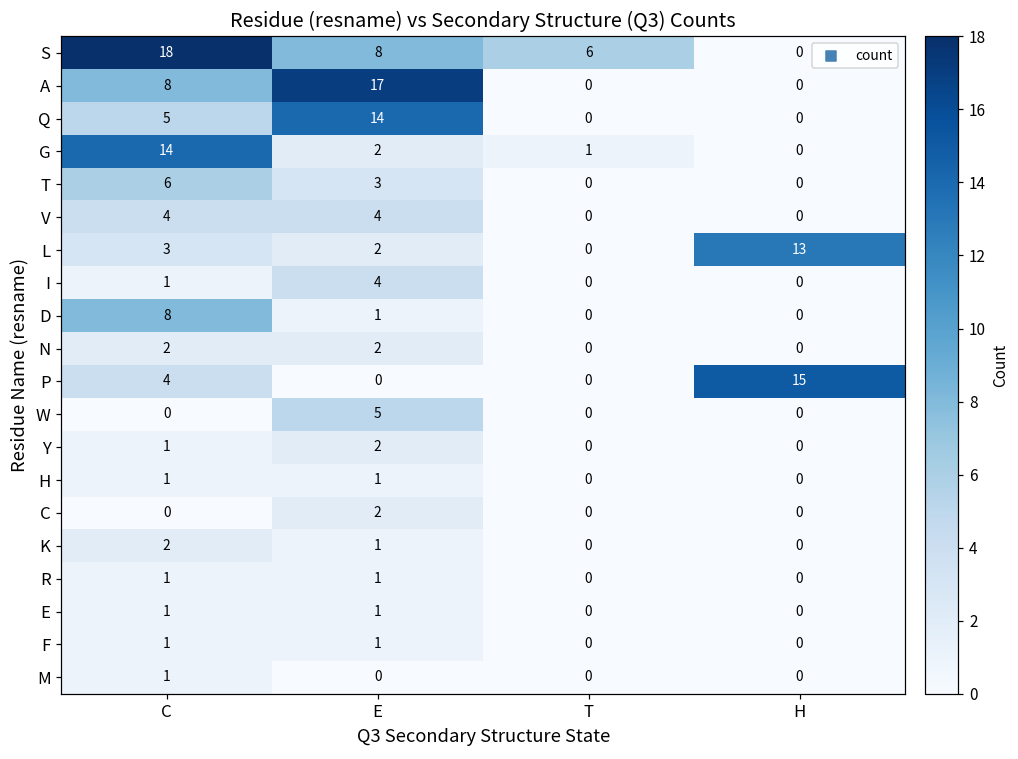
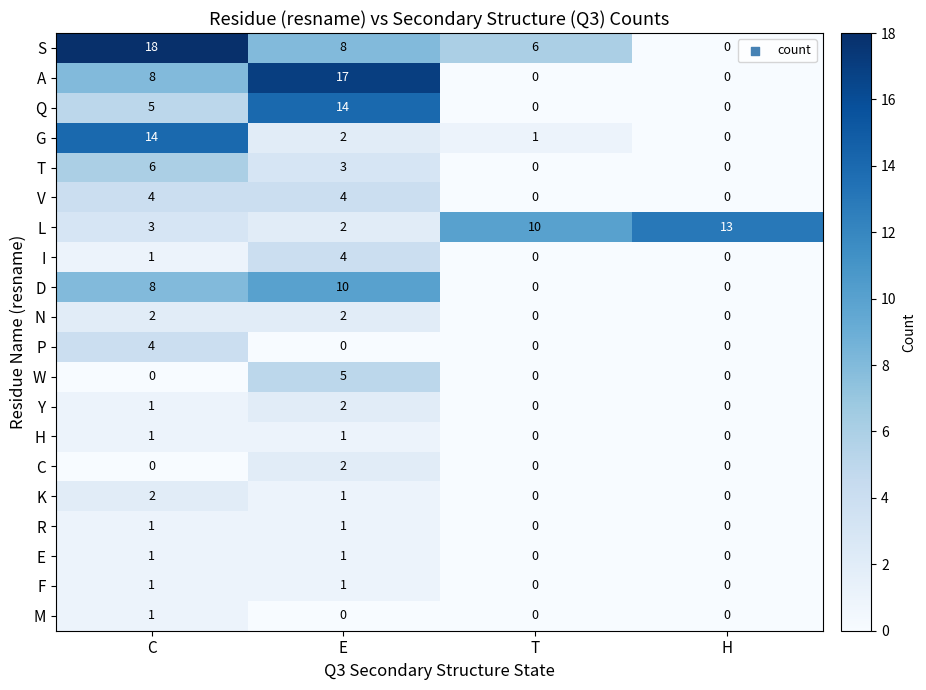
L, T: 0 -> 10
D, E: 1 -> 10
P, H: 15 -> 0
